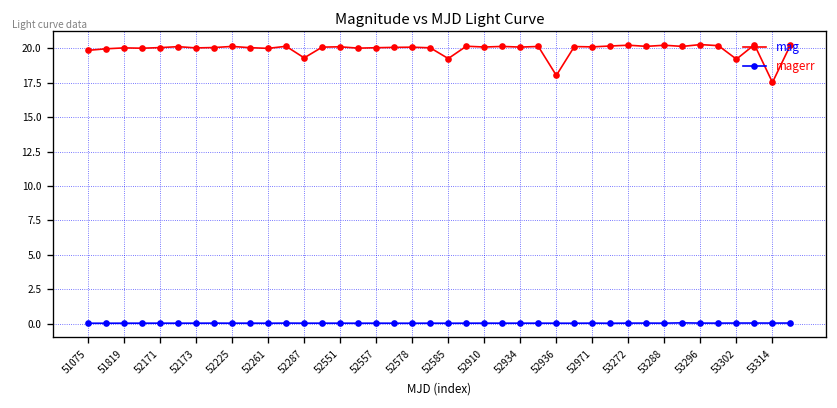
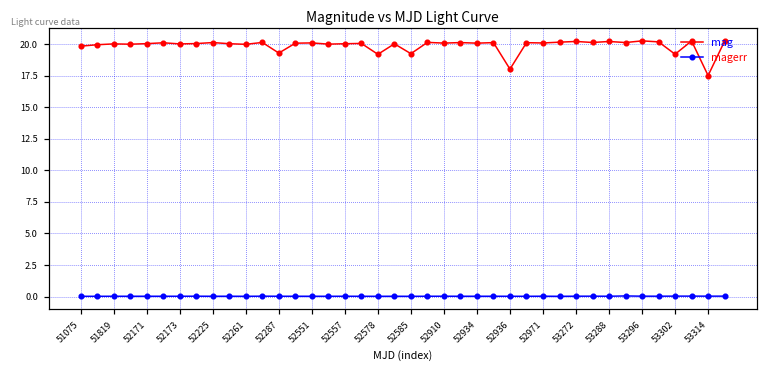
mag, 52578: 20.1 -> 19.2
